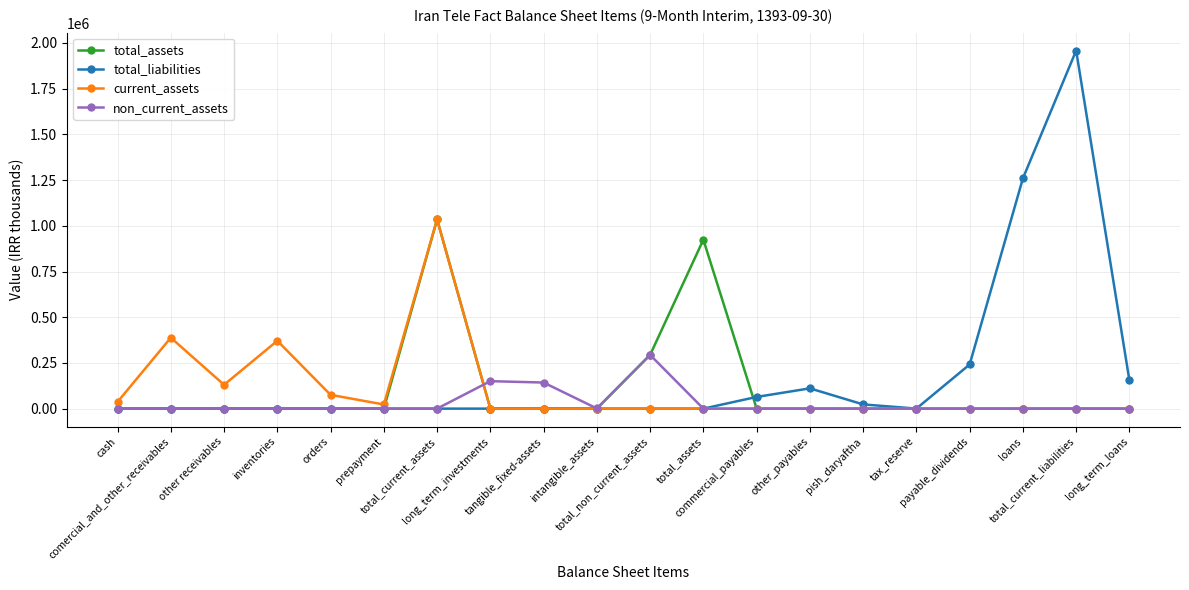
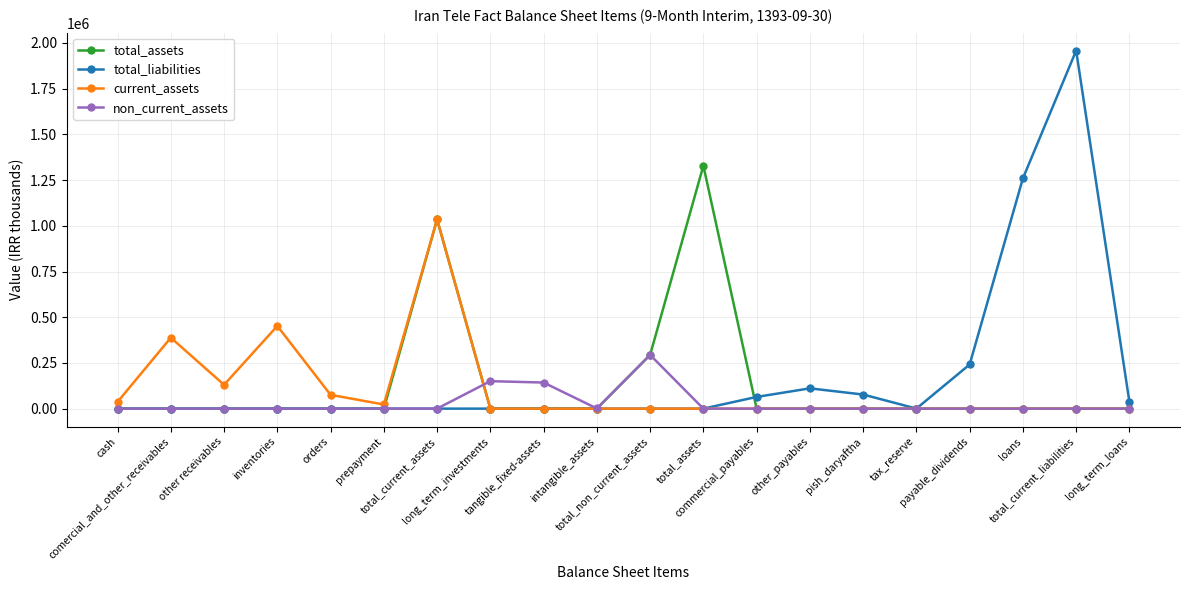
current_assets, inventories: 370000 -> 450000
total_assets, total_assets: 920000 -> 1330000
total_liabilities, pish_daryaftha: 20000 -> 80000
total_liabilities, long_term_loans: 150000 -> 40000
